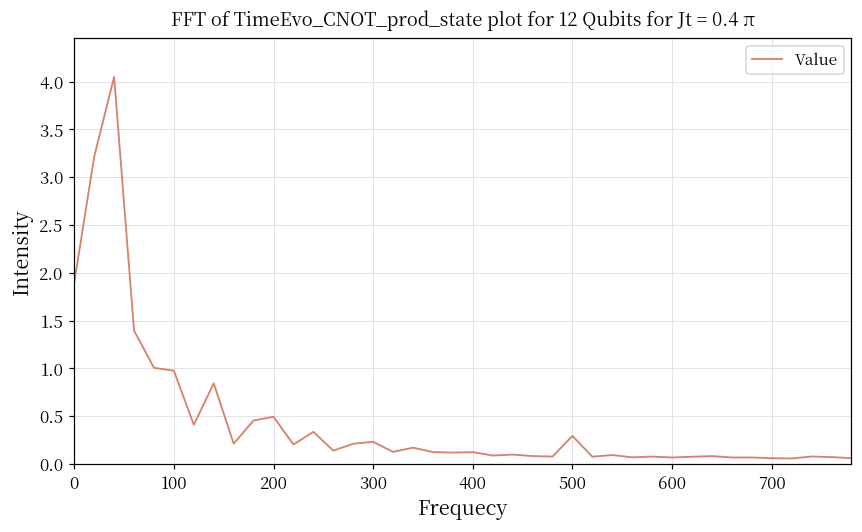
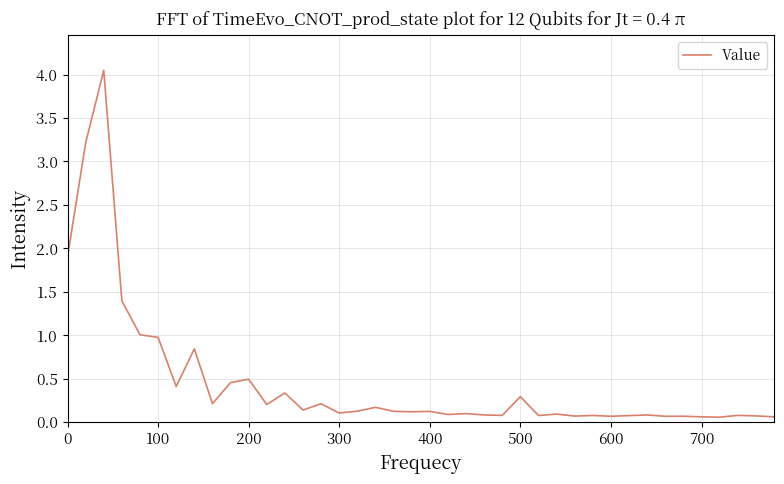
300: 0.2 -> 0.1
